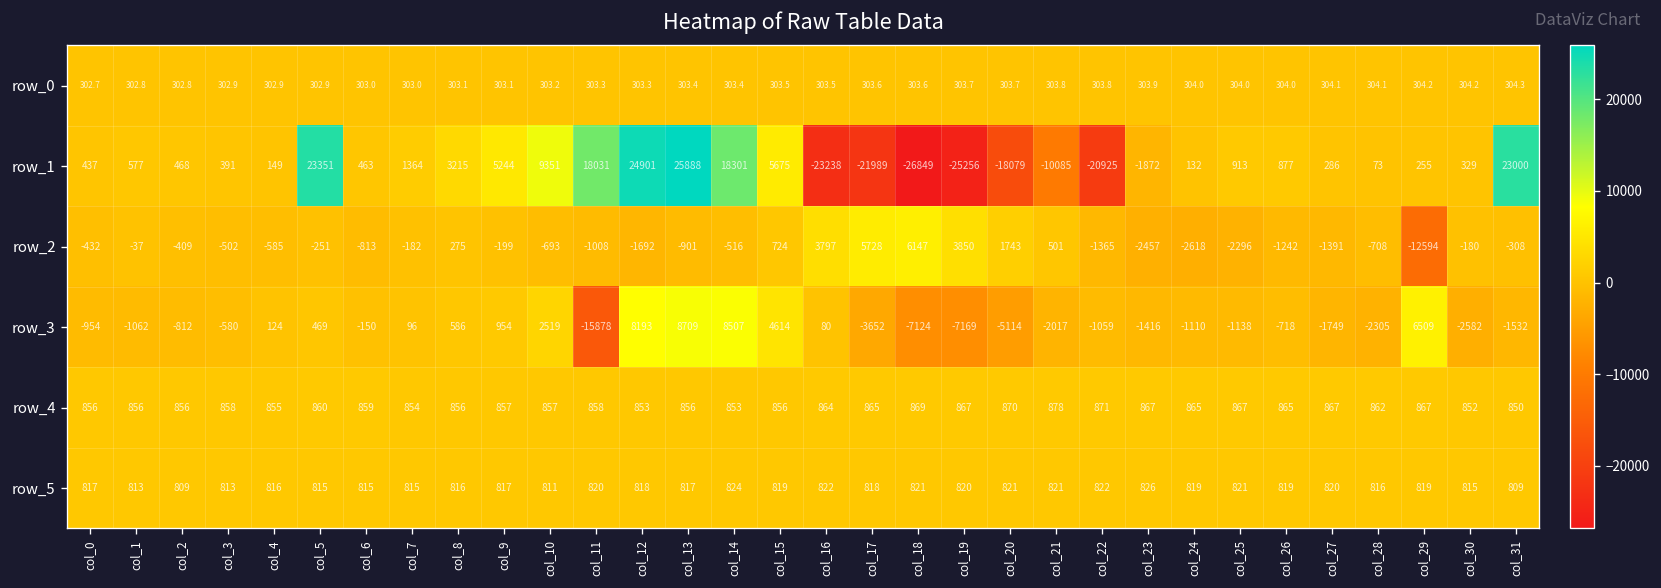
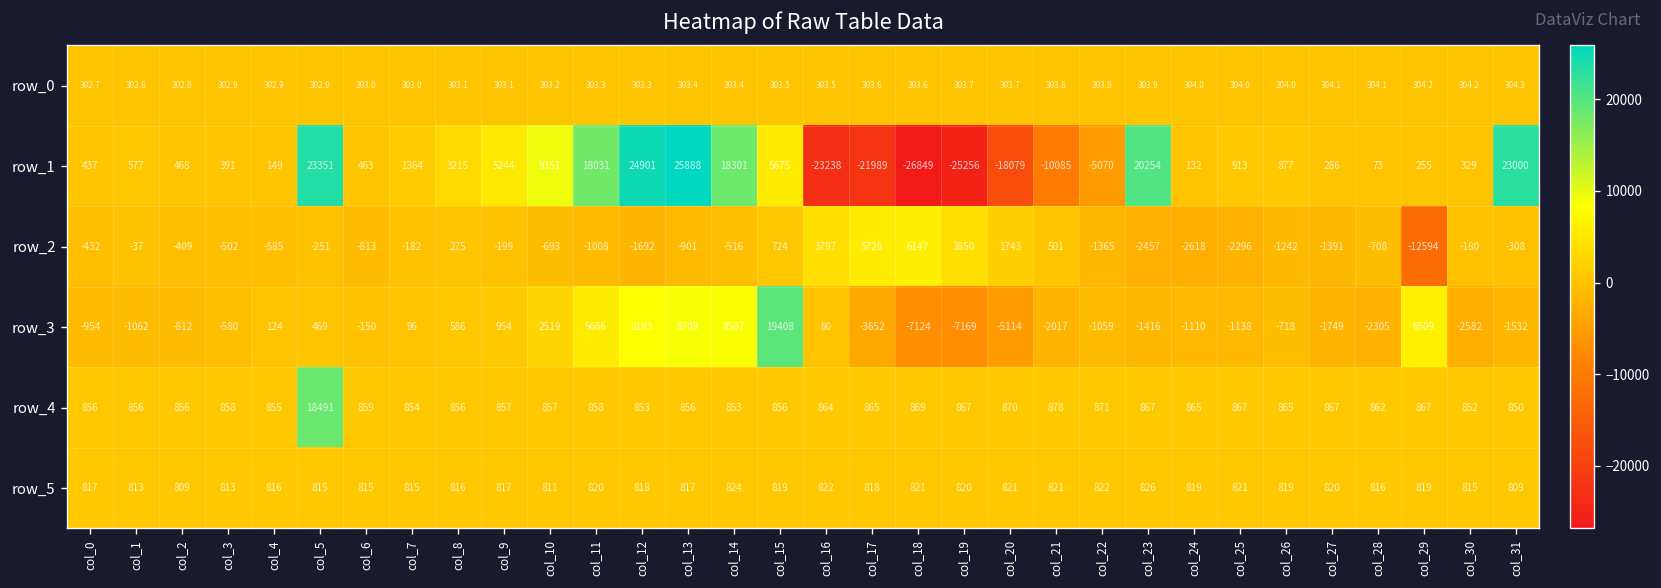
row_1, col_22: -20925 -> -5070
row_1, col_23: -1872 -> 20254
row_3, col_11: -15878 -> 5666
row_3, col_15: 4614 -> 19408
row_4, col_5: 860 -> 18491
